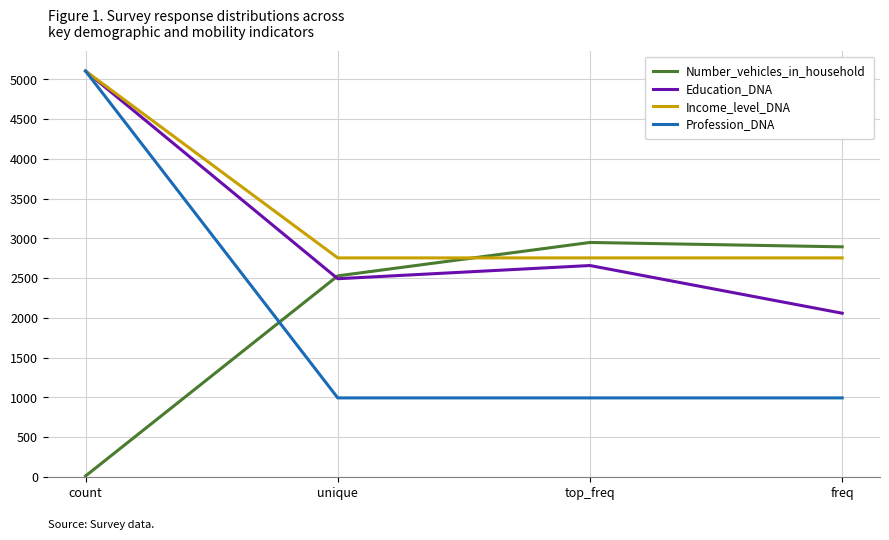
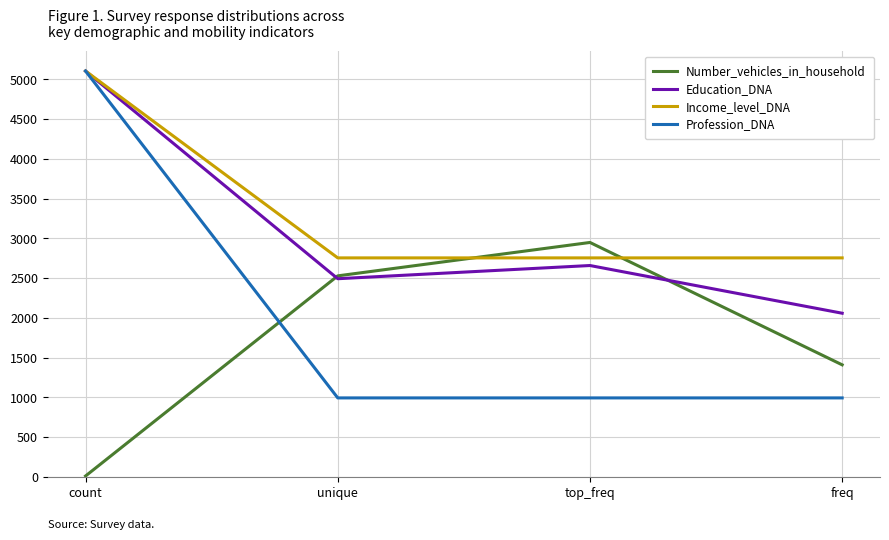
Number_vehicles_in_household, freq: 2900 -> 1400
